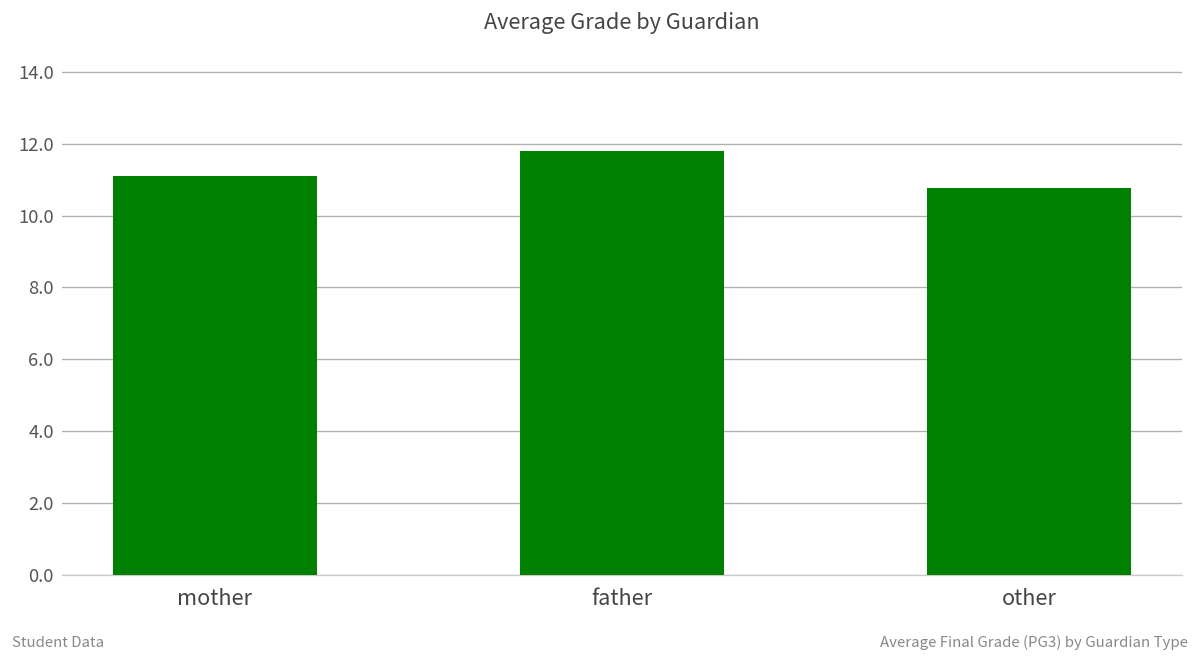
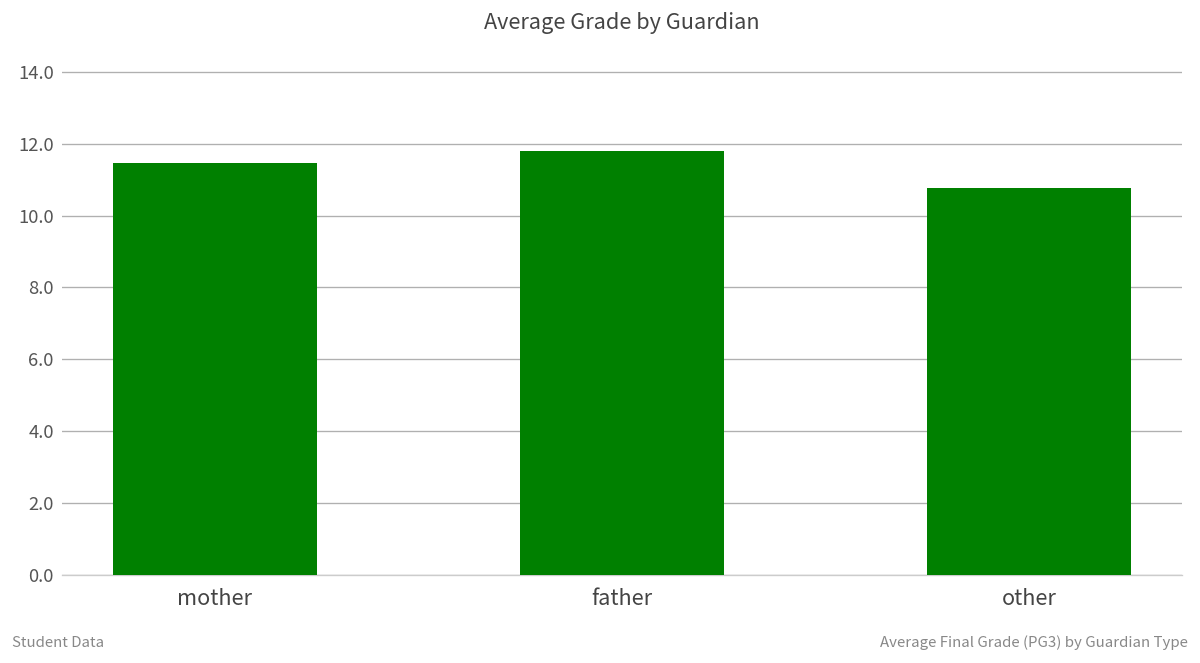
mother: 11.1 -> 11.5
